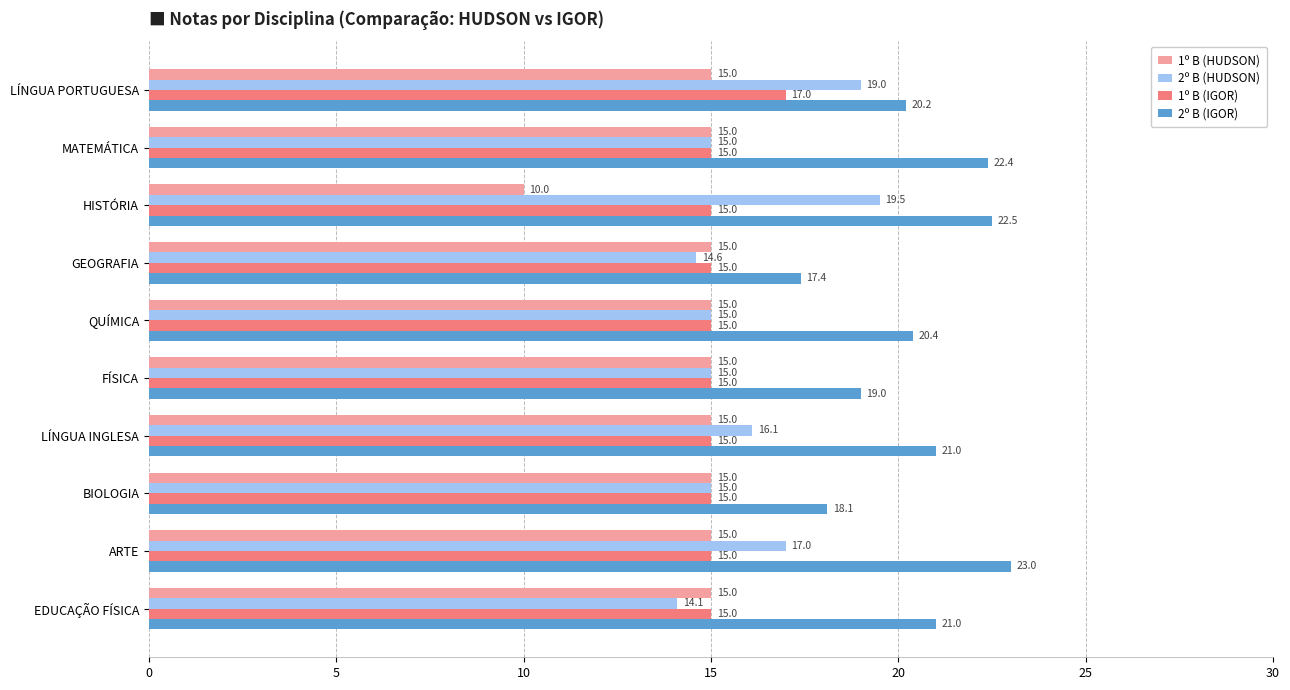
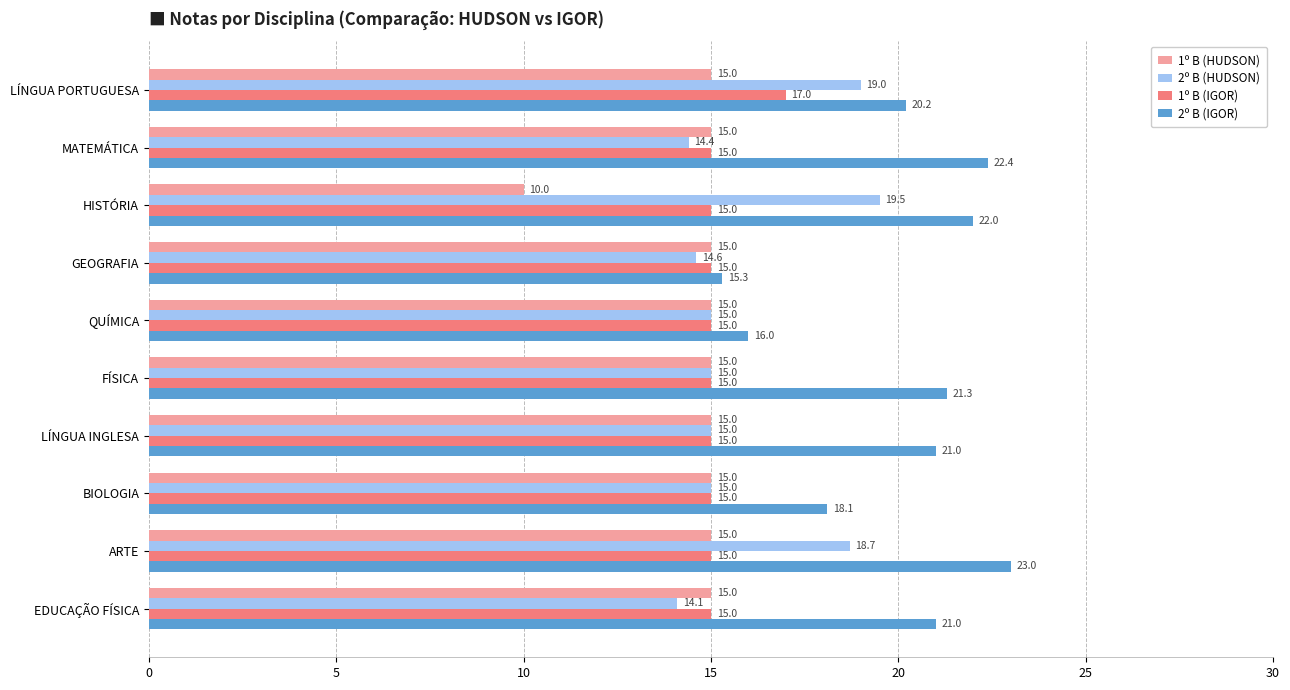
2º B (HUDSON), MATEMÁTICA: 15.0 -> 14.4
2º B (IGOR), HISTÓRIA: 22.5 -> 22.0
2º B (IGOR), GEOGRAFIA: 17.4 -> 15.3
2º B (IGOR), QUÍMICA: 20.4 -> 16.0
2º B (IGOR), FÍSICA: 19.0 -> 21.3
2º B (HUDSON), LÍNGUA INGLESA: 16.1 -> 15.0
2º B (HUDSON), ARTE: 17.0 -> 18.7
